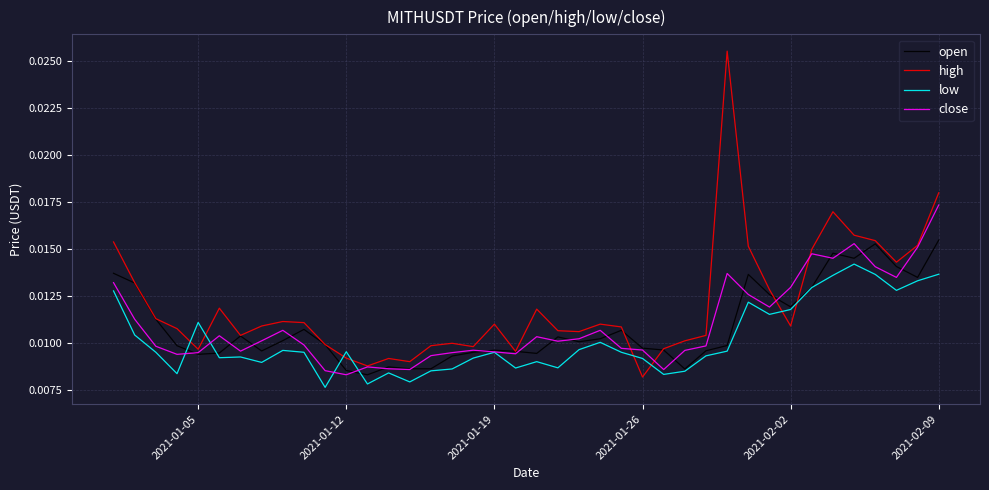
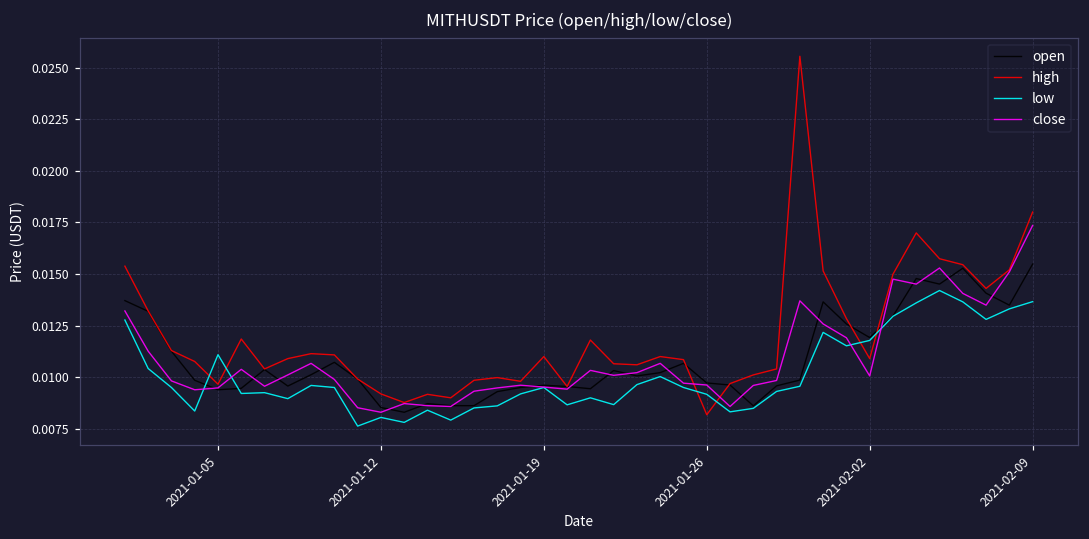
low, 2021-01-12: 0.0095 -> 0.0081
close, 2021-02-02: 0.0130 -> 0.0101
